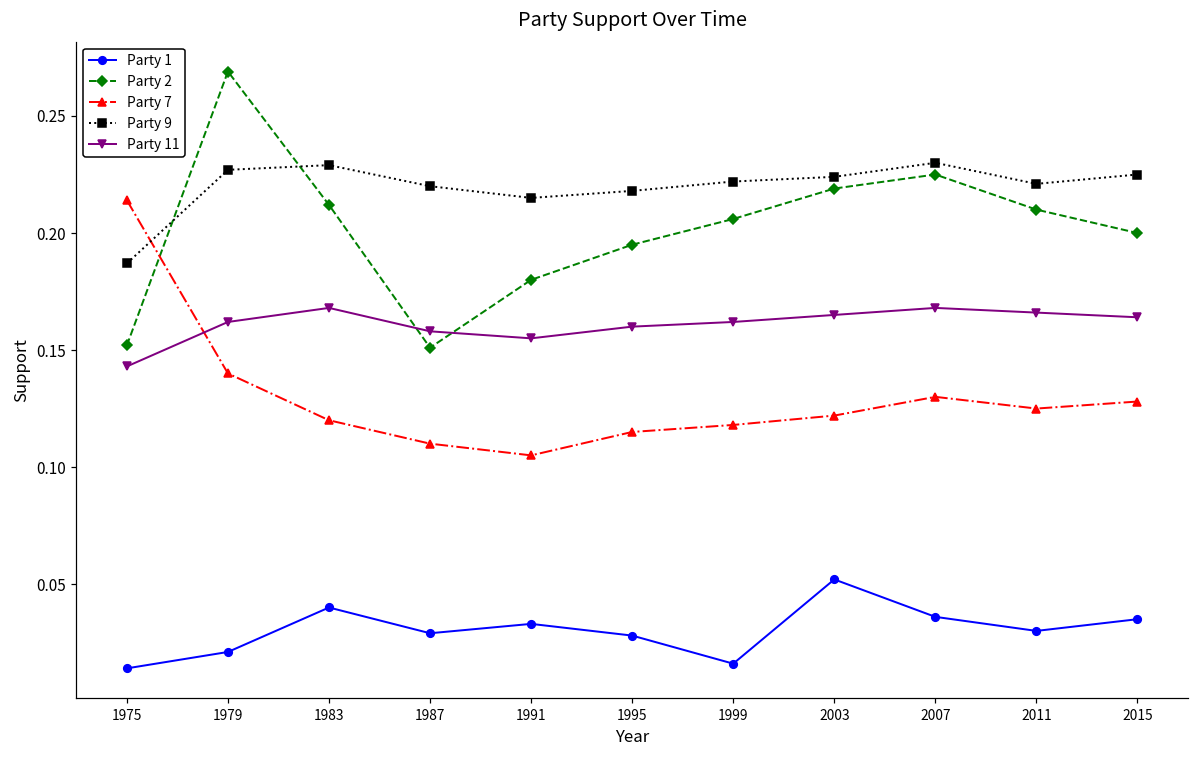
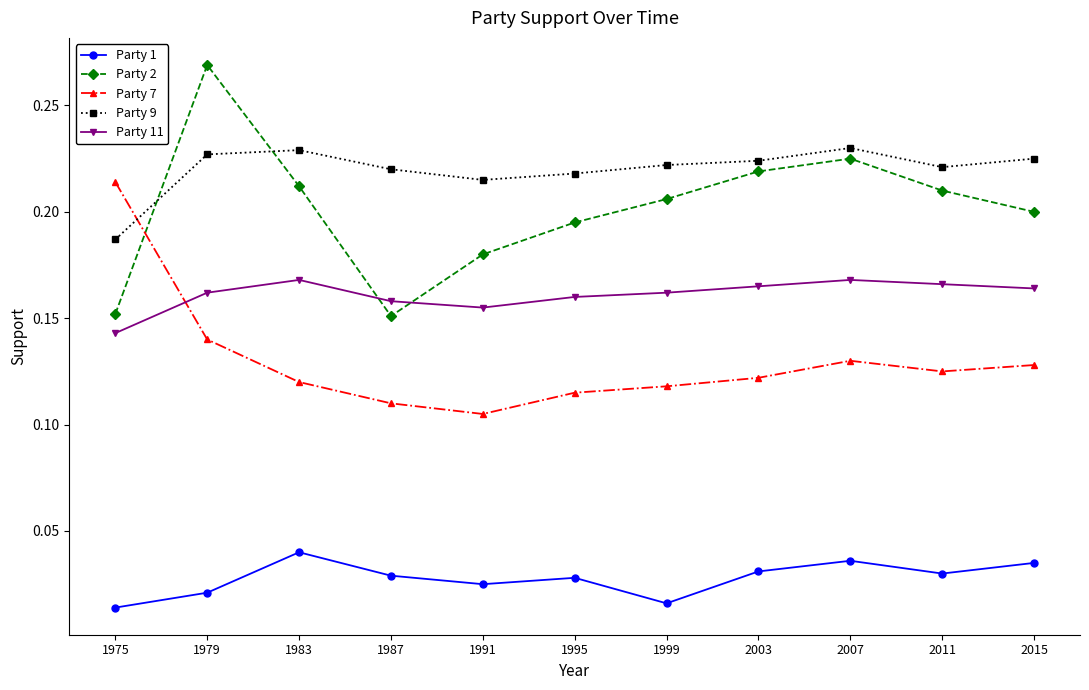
Party 1, 1991: 0.033 -> 0.025
Party 1, 2003: 0.052 -> 0.031
